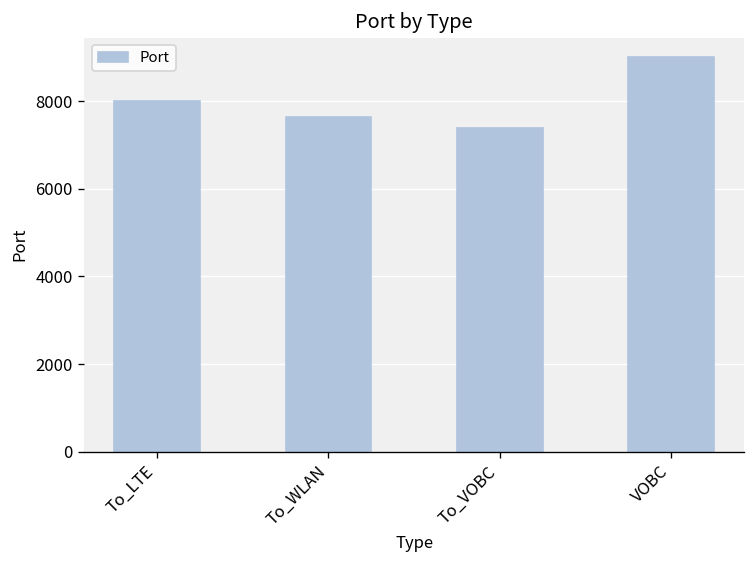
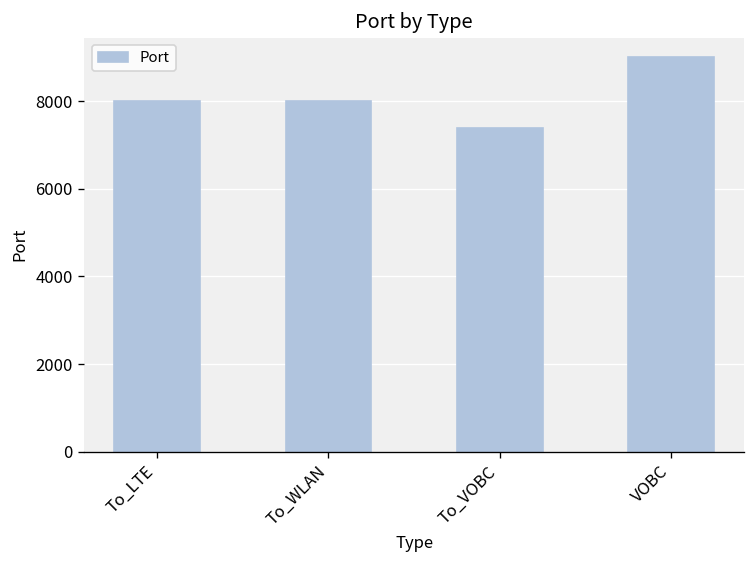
To_WLAN: 7600 -> 8000
